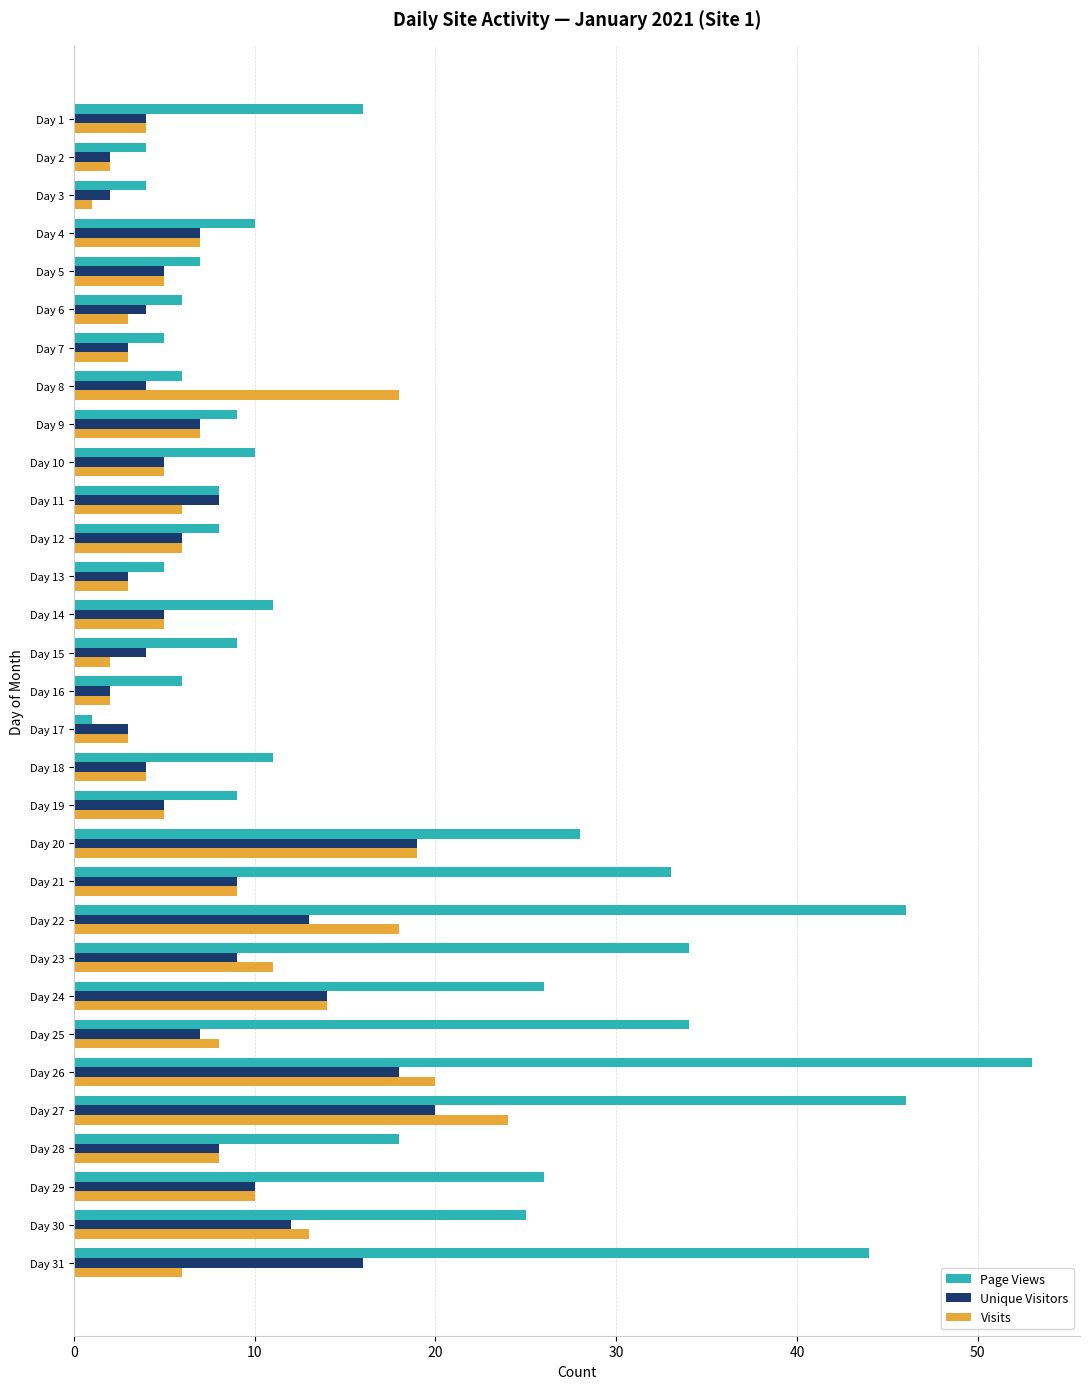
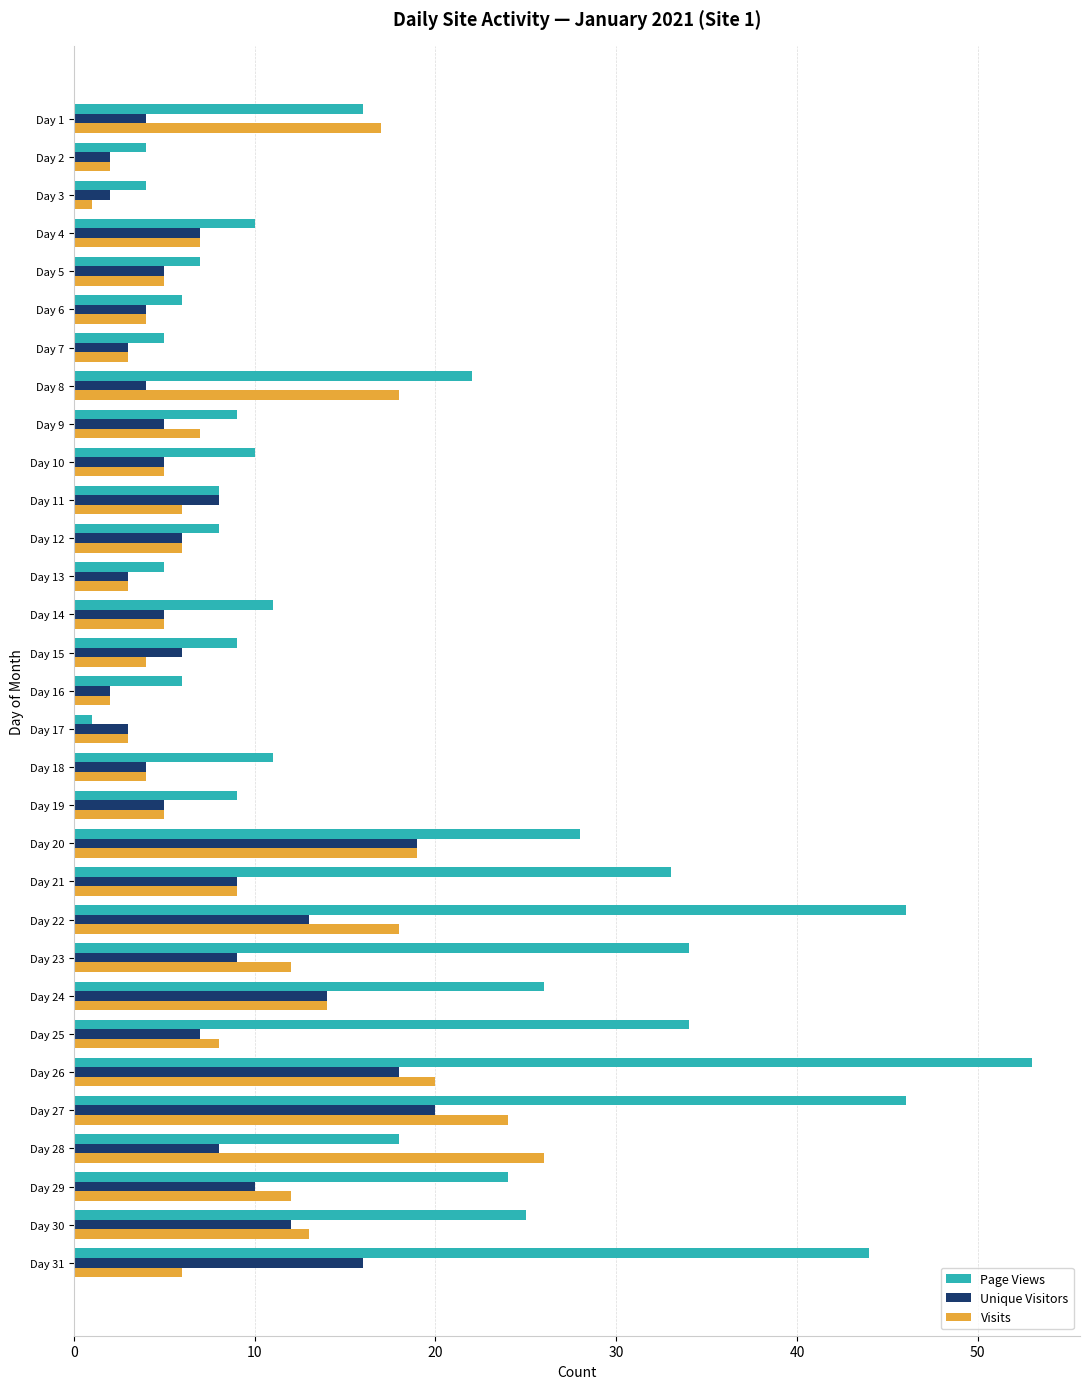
Visits, Day 1: 4 -> 17
Visits, Day 6: 3 -> 4
Page Views, Day 8: 6 -> 22
Unique Visitors, Day 9: 7 -> 5
Unique Visitors, Day 15: 4 -> 6
Visits, Day 15: 2 -> 4
Visits, Day 23: 11 -> 12
Visits, Day 28: 8 -> 26
Page Views, Day 29: 26 -> 24
Visits, Day 29: 10 -> 12
